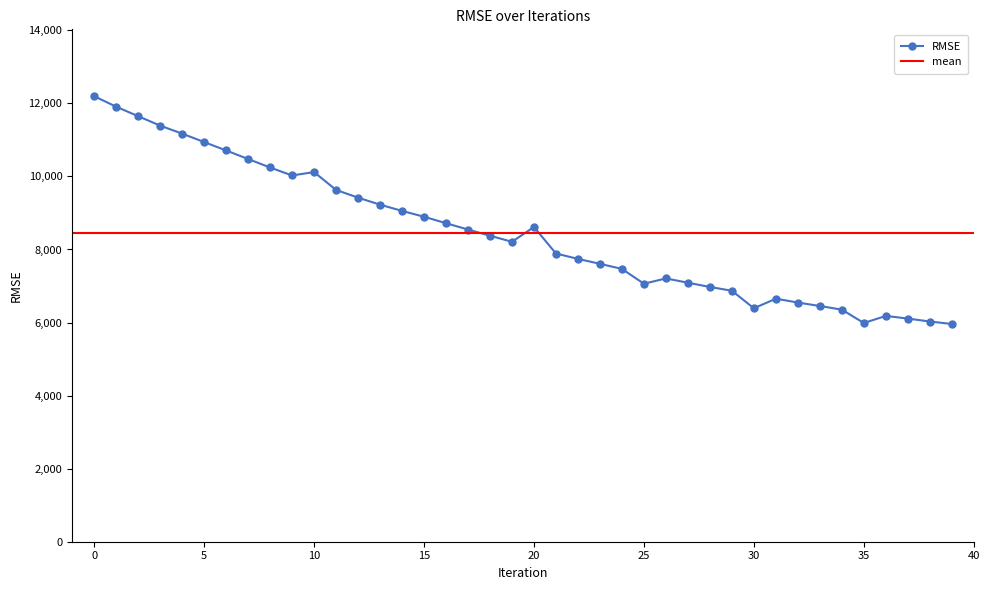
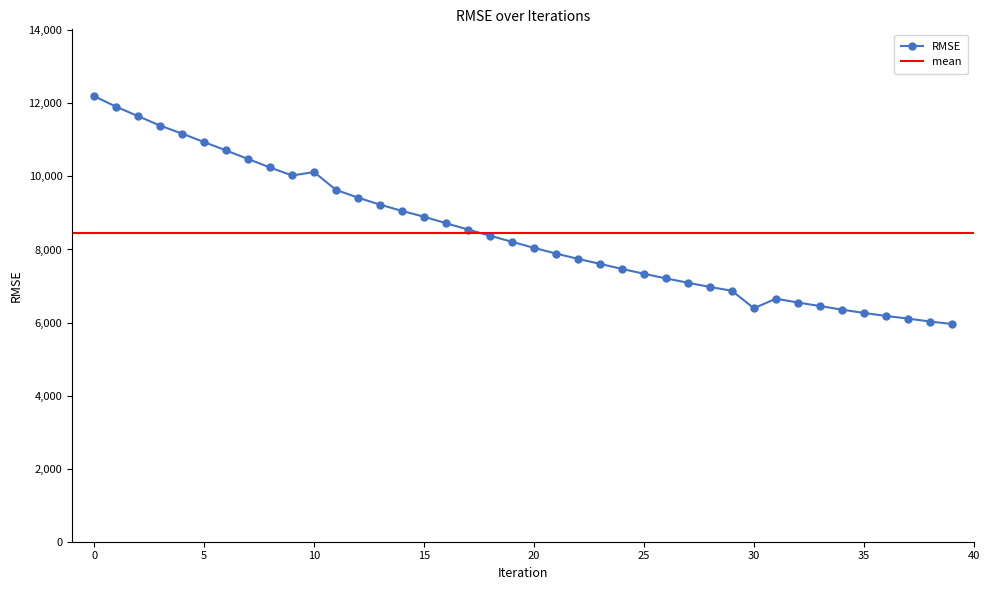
20: 8,600 -> 8,000
25: 7,100 -> 7,300
35: 6,000 -> 6,300
